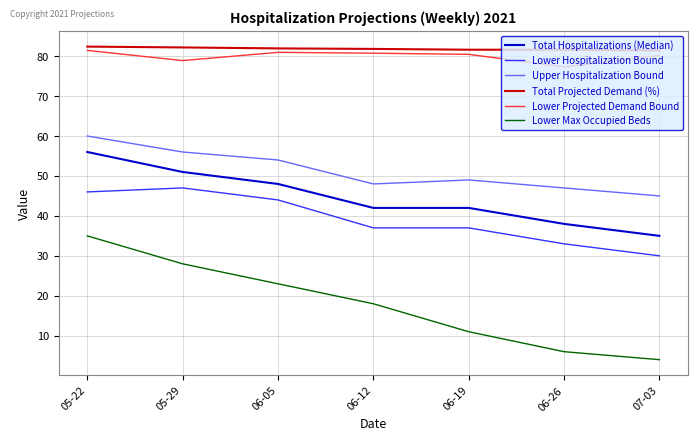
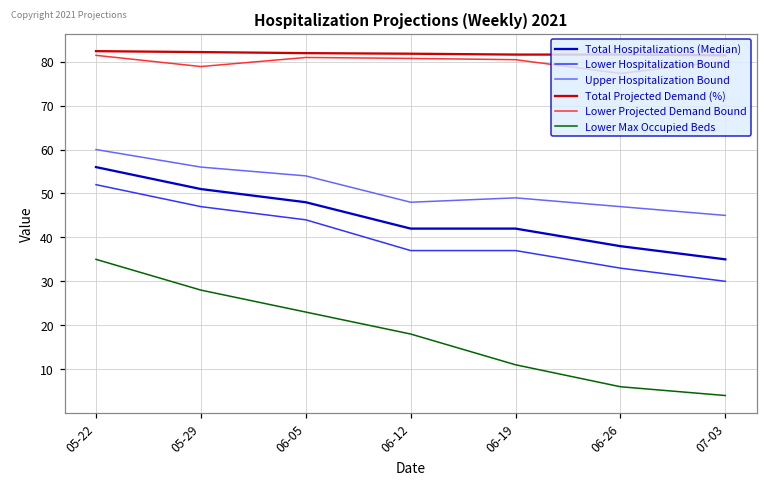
Lower Hospitalization Bound, 05-22: 46 -> 52
